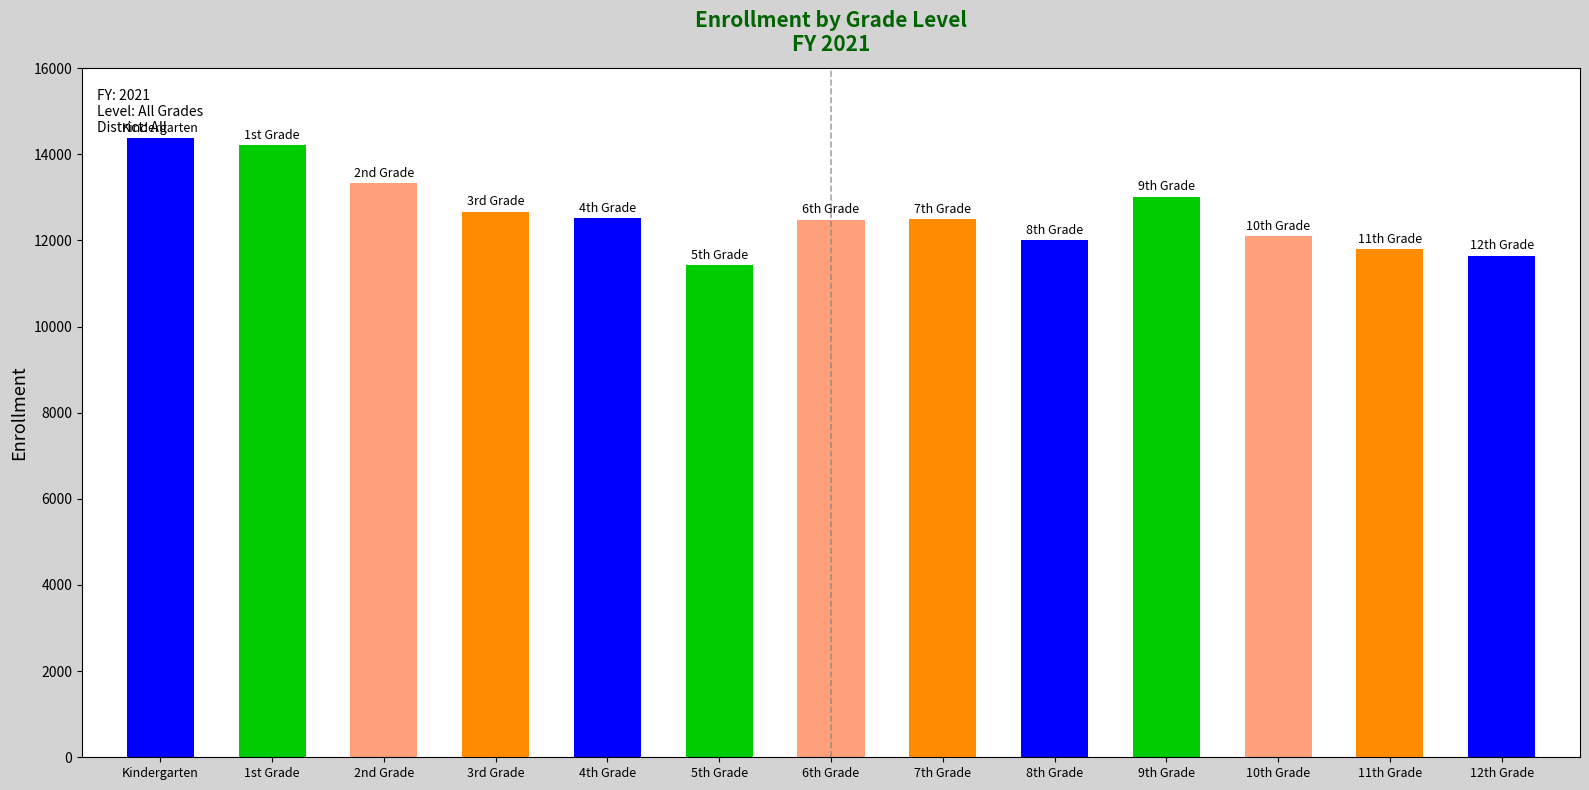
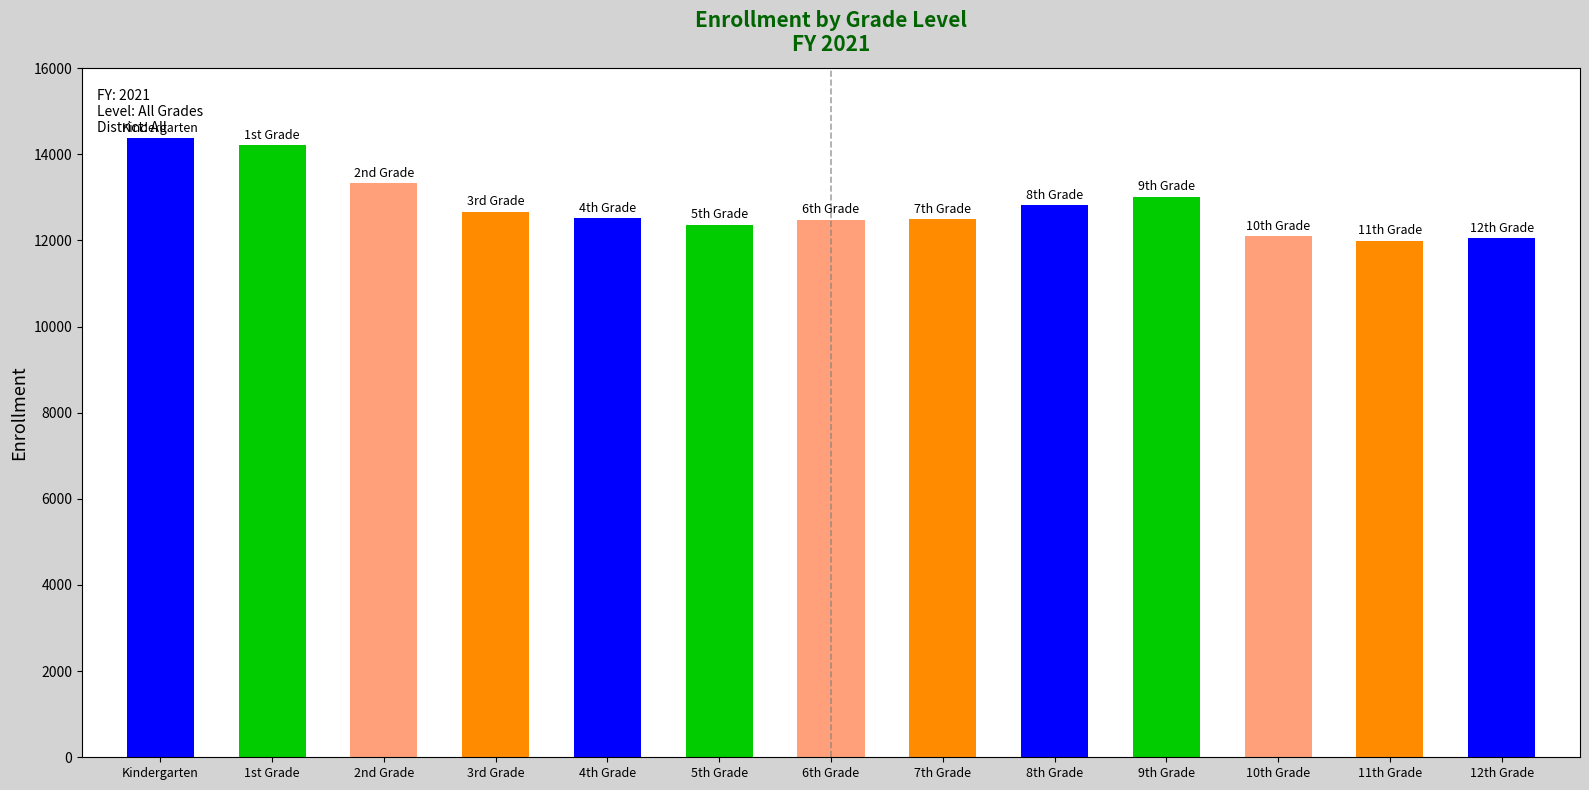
5th Grade: 11400 -> 12400
8th Grade: 12000 -> 12800
11th Grade: 11800 -> 12000
12th Grade: 11600 -> 12100
